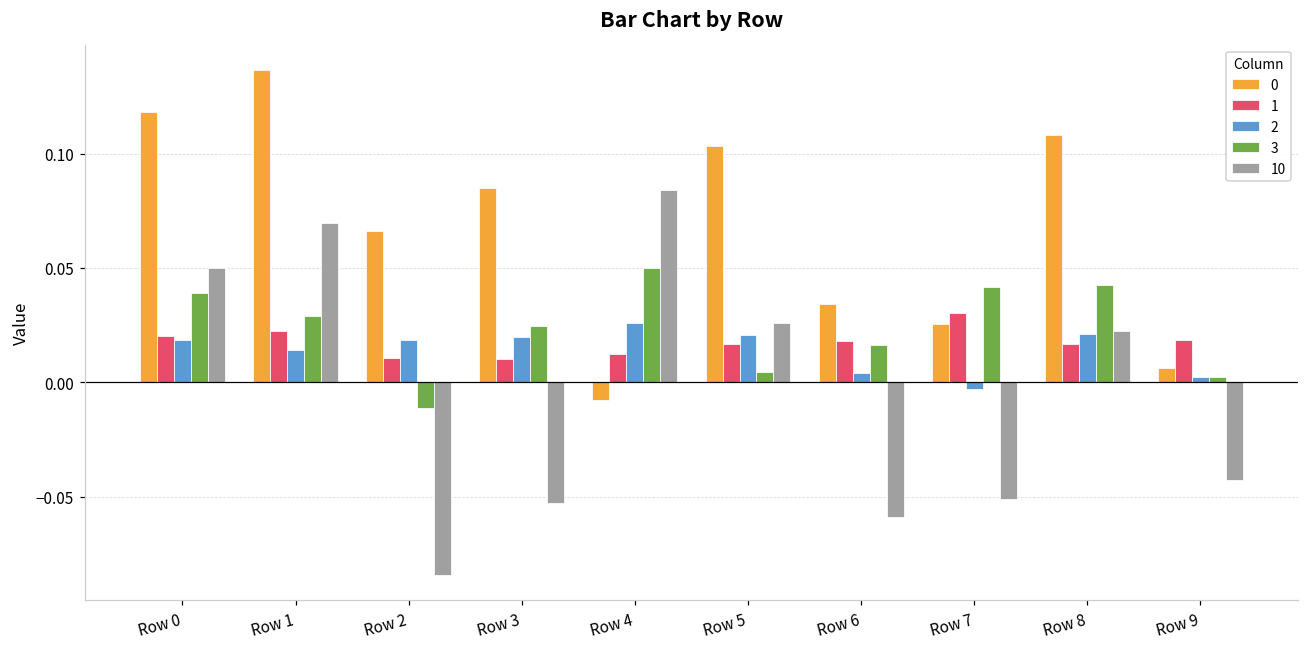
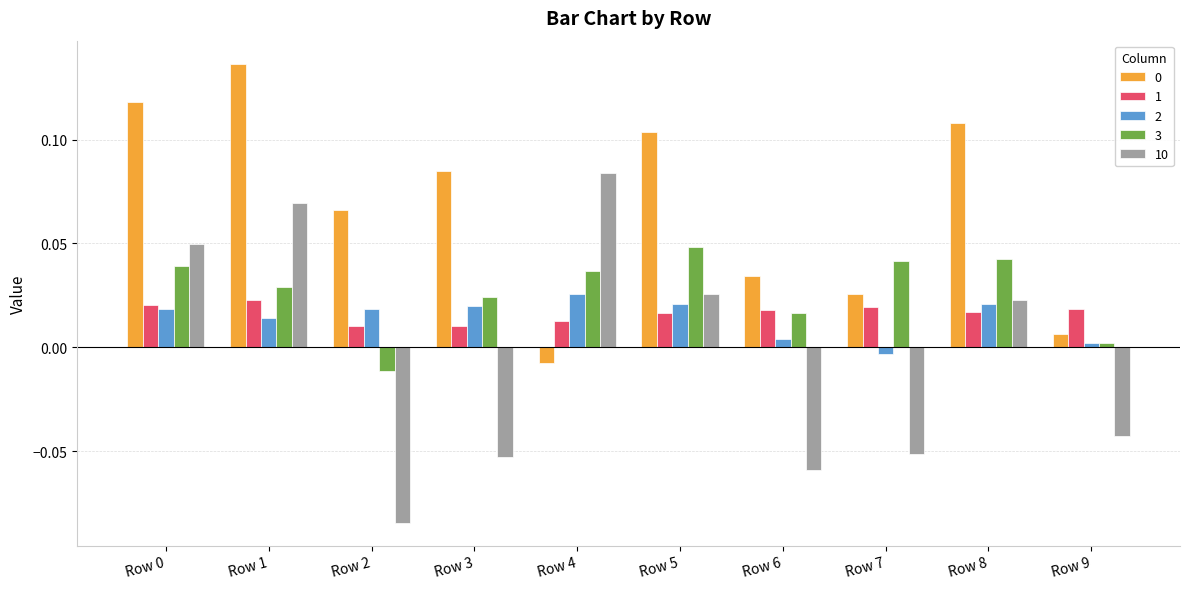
3, Row 4: 0.050 -> 0.037
3, Row 5: 0.005 -> 0.048
1, Row 7: 0.030 -> 0.020
